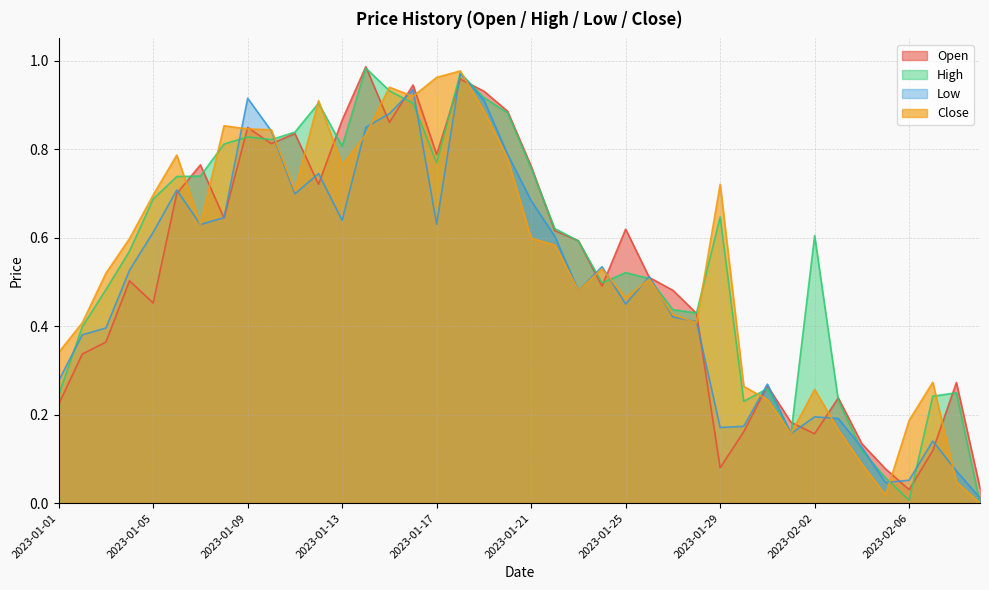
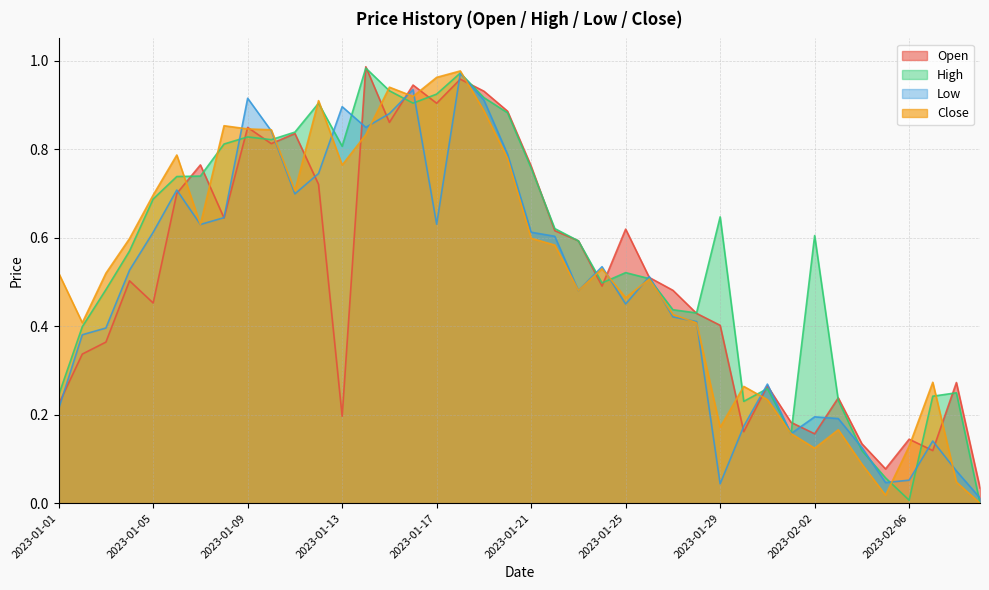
Low, 2023-01-01: 0.28 -> 0.21
Close, 2023-01-01: 0.34 -> 0.52
Open, 2023-01-13: 0.87 -> 0.20
Low, 2023-01-13: 0.64 -> 0.90
Open, 2023-01-17: 0.79 -> 0.90
High, 2023-01-17: 0.77 -> 0.92
Low, 2023-01-21: 0.68 -> 0.61
Open, 2023-01-29: 0.08 -> 0.40
Low, 2023-01-29: 0.17 -> 0.04
Close, 2023-01-29: 0.72 -> 0.17
Close, 2023-02-02: 0.26 -> 0.12
Open, 2023-02-06: 0.03 -> 0.14
Close, 2023-02-06: 0.19 -> 0.13
